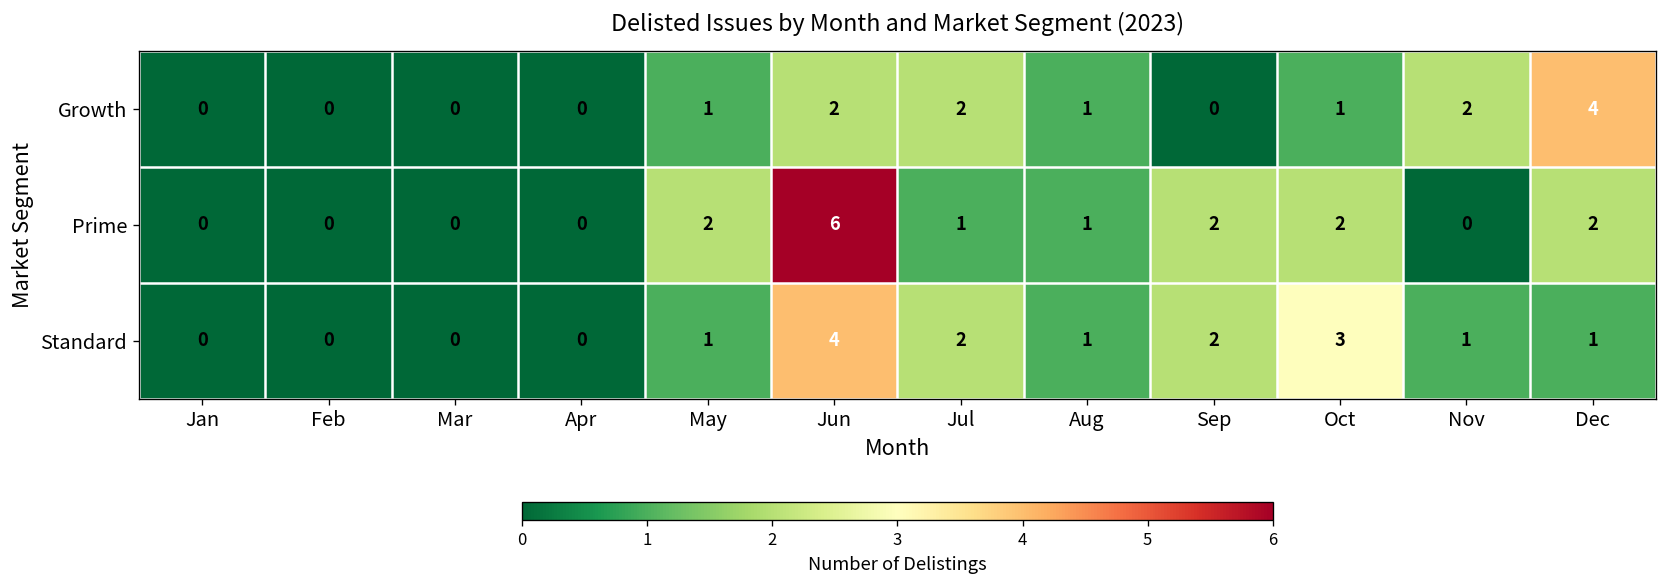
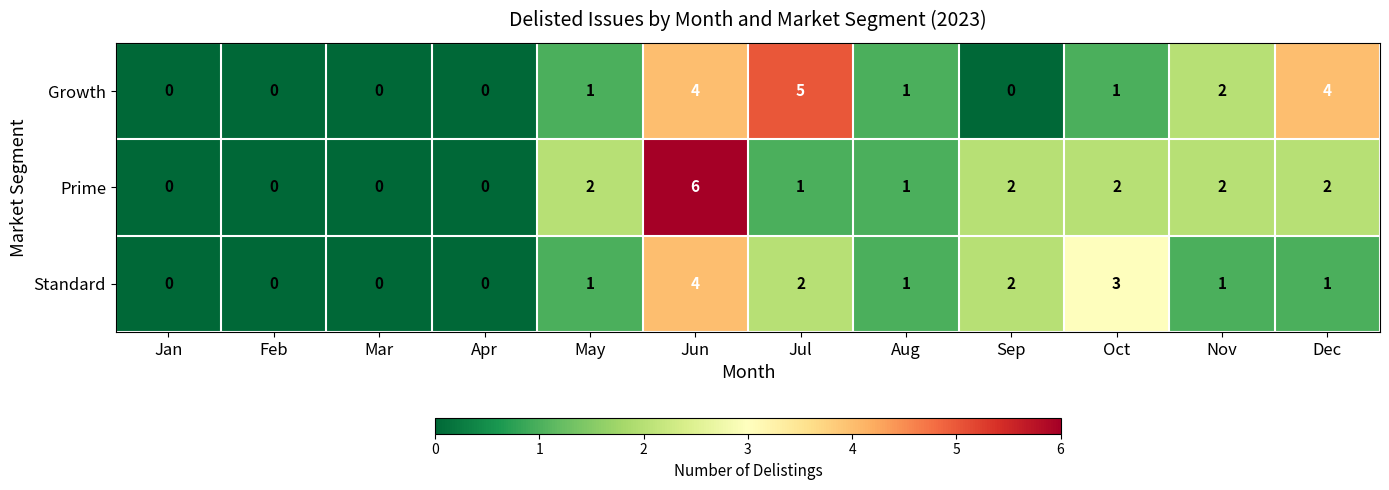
Growth, Jun: 2 -> 4
Growth, Jul: 2 -> 5
Prime, Nov: 0 -> 2
